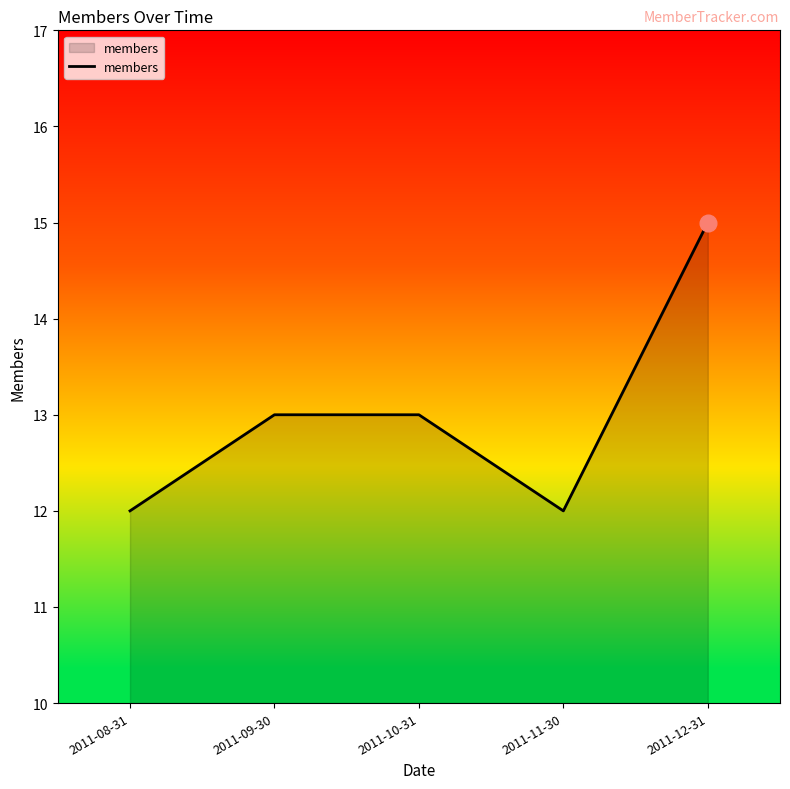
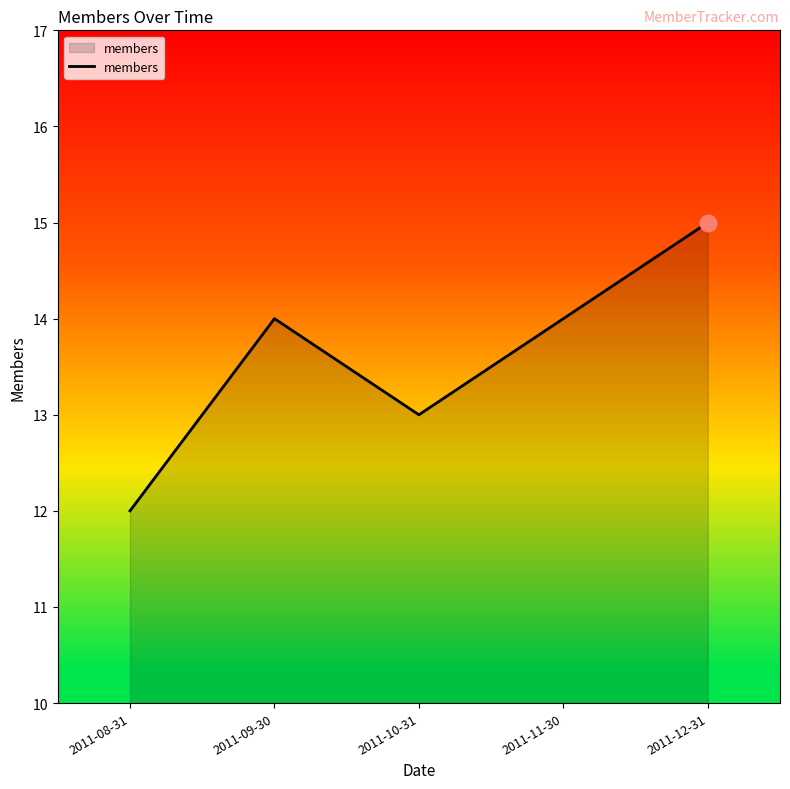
members, 2011-09-30: 13 -> 14
members, 2011-11-30: 12 -> 14
